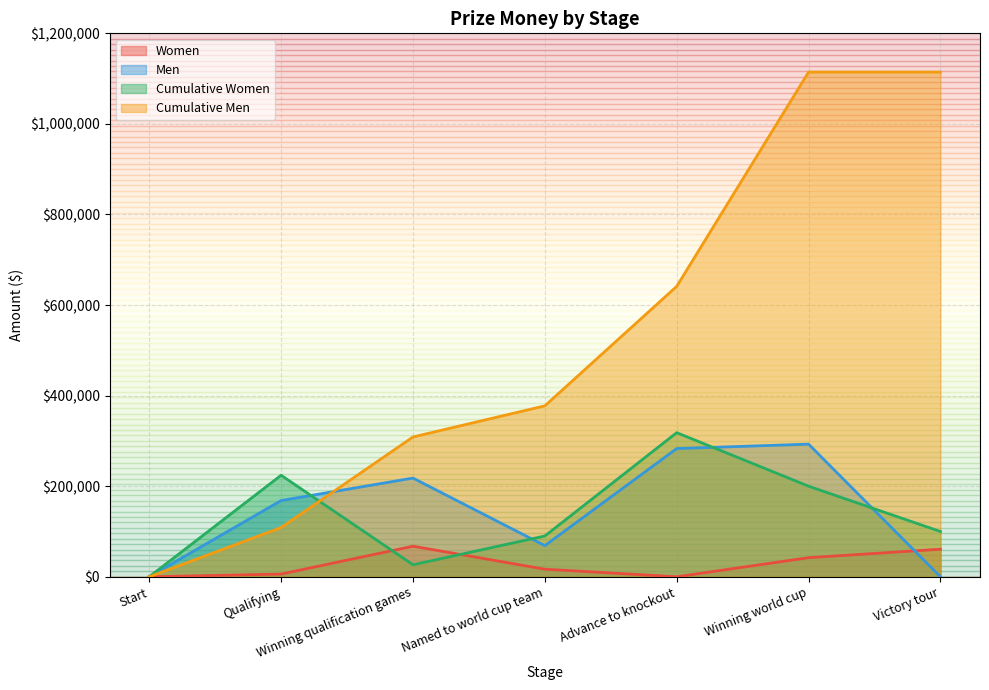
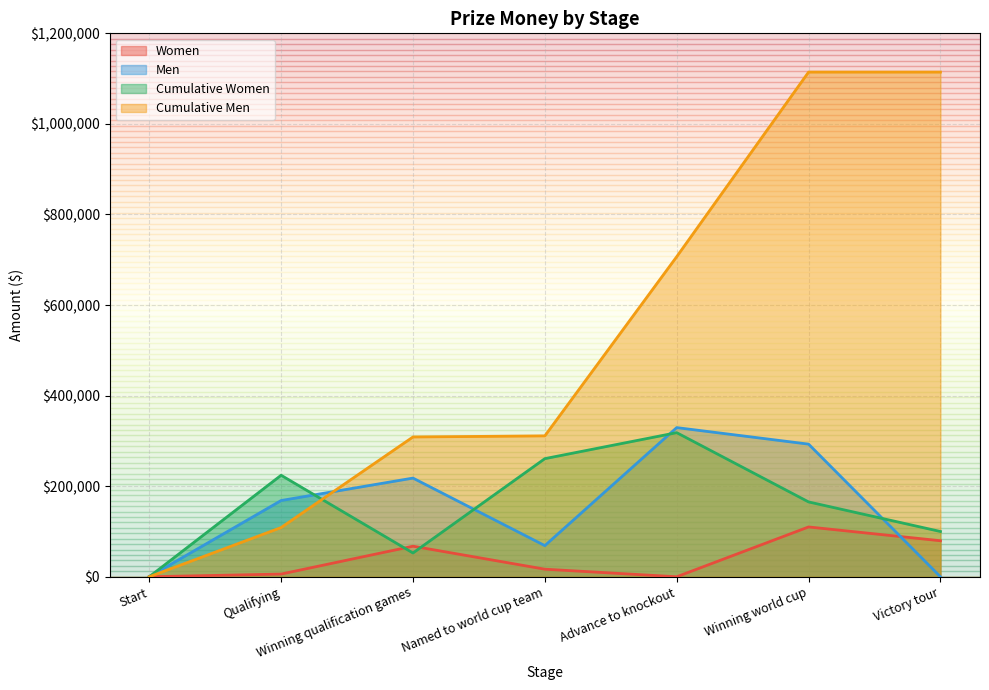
Cumulative Women, Winning qualification games: $30,000 -> $50,000
Cumulative Women, Named to world cup team: $90,000 -> $260,000
Cumulative Men, Named to world cup team: $380,000 -> $310,000
Men, Advance to knockout: $280,000 -> $330,000
Cumulative Men, Advance to knockout: $640,000 -> $710,000
Women, Winning world cup: $40,000 -> $110,000
Cumulative Women, Winning world cup: $200,000 -> $170,000
Women, Victory tour: $60,000 -> $80,000
